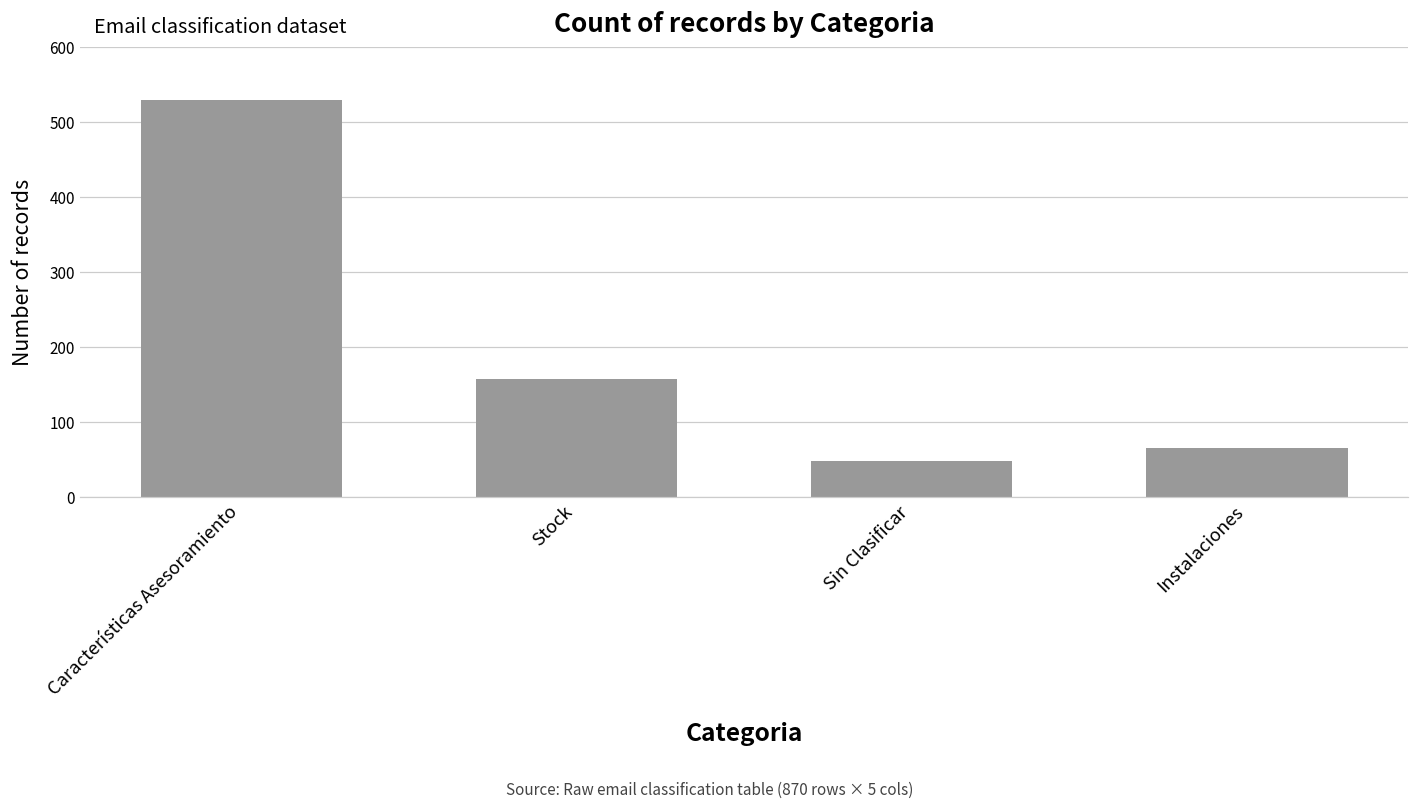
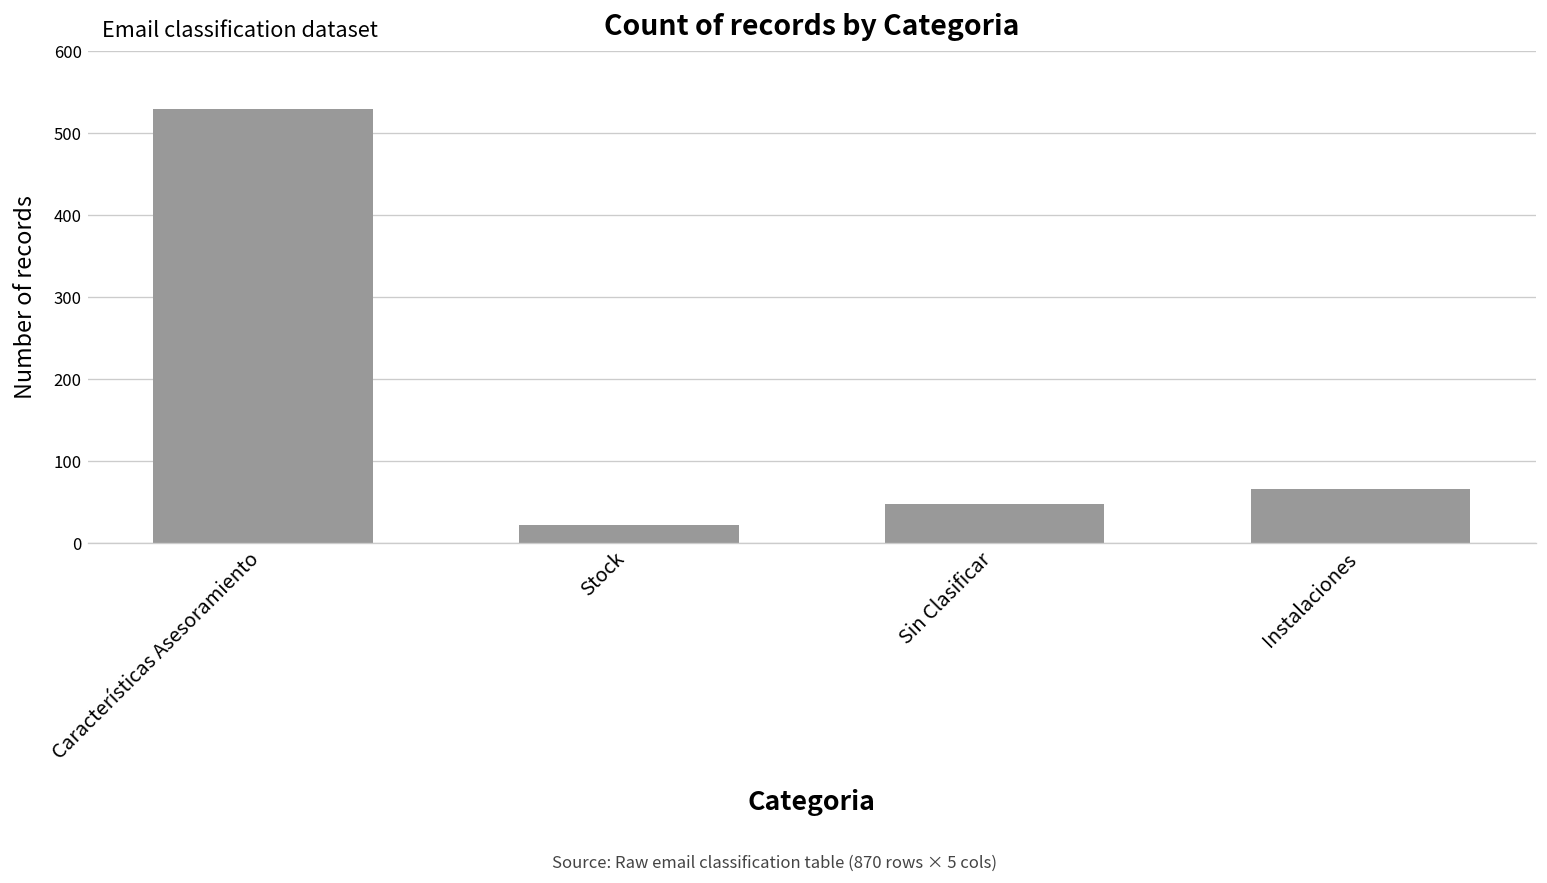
Stock: 160 -> 20
